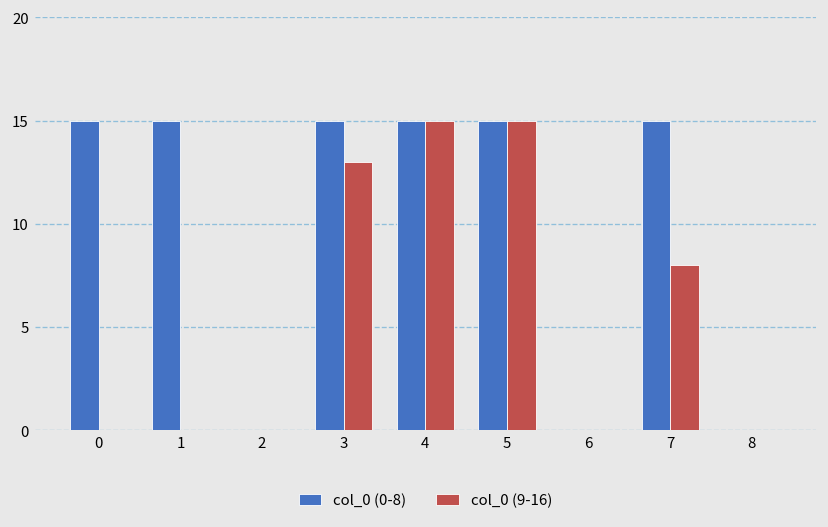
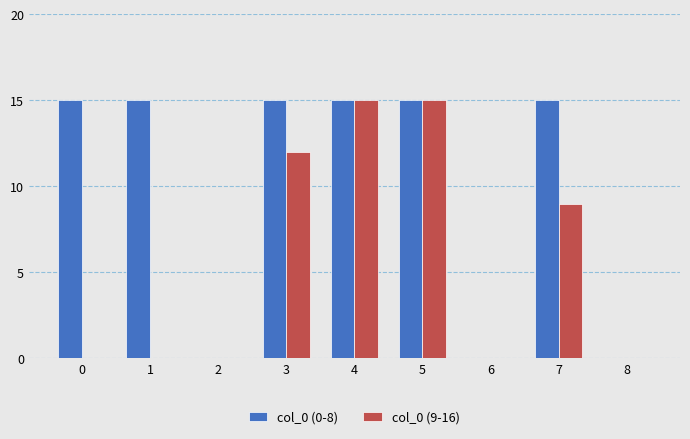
col_0 (9-16), 3: 13 -> 12
col_0 (9-16), 7: 8 -> 9
